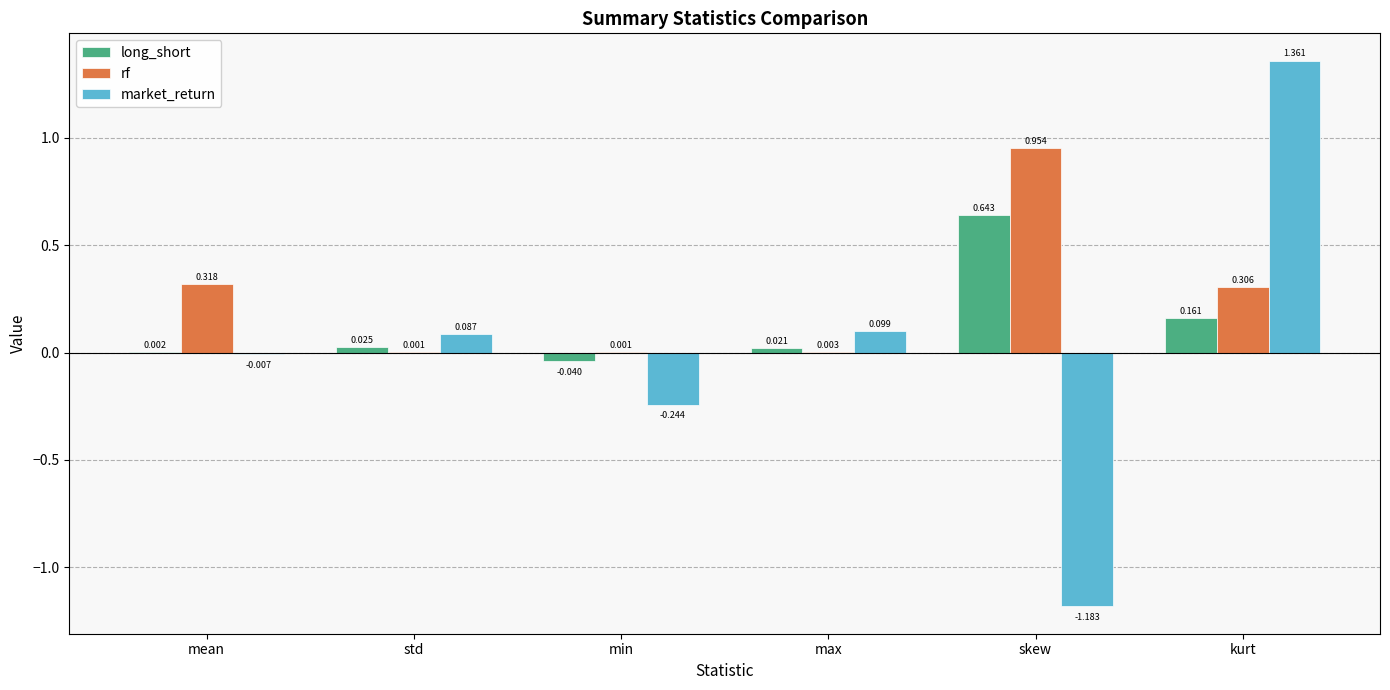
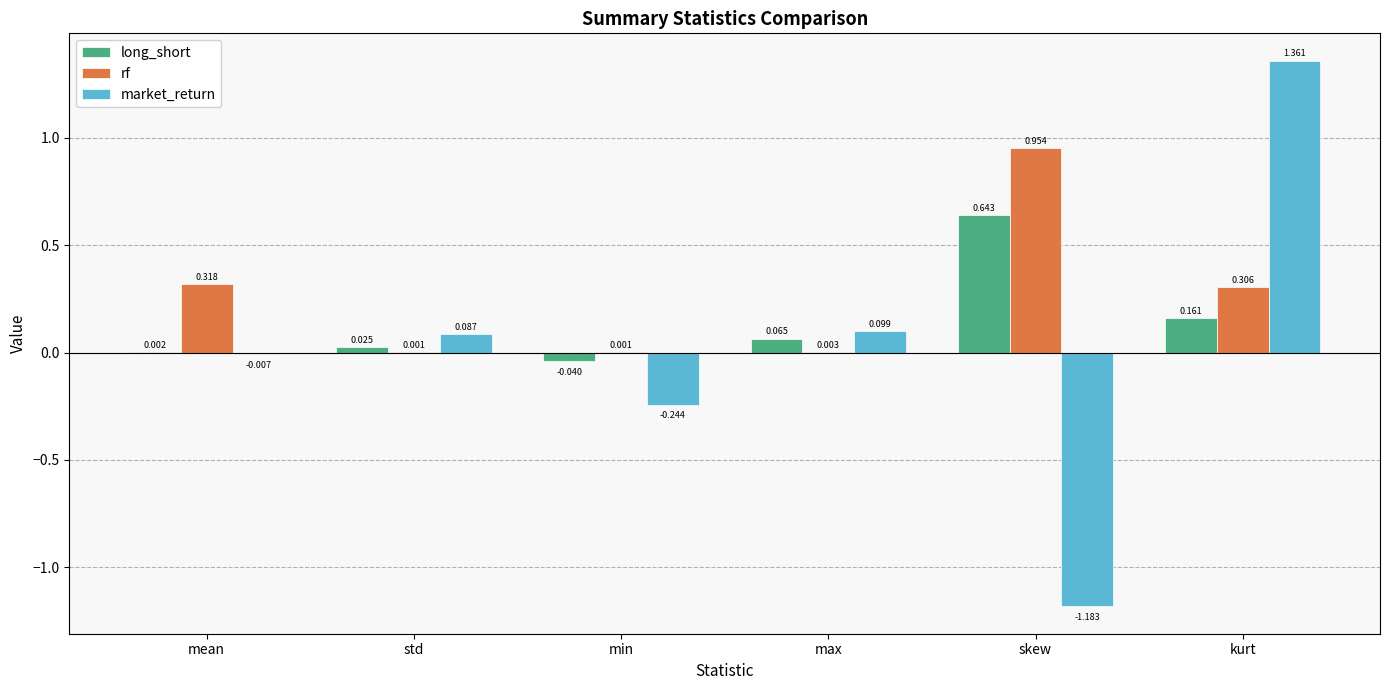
long_short, max: 0.021 -> 0.065
